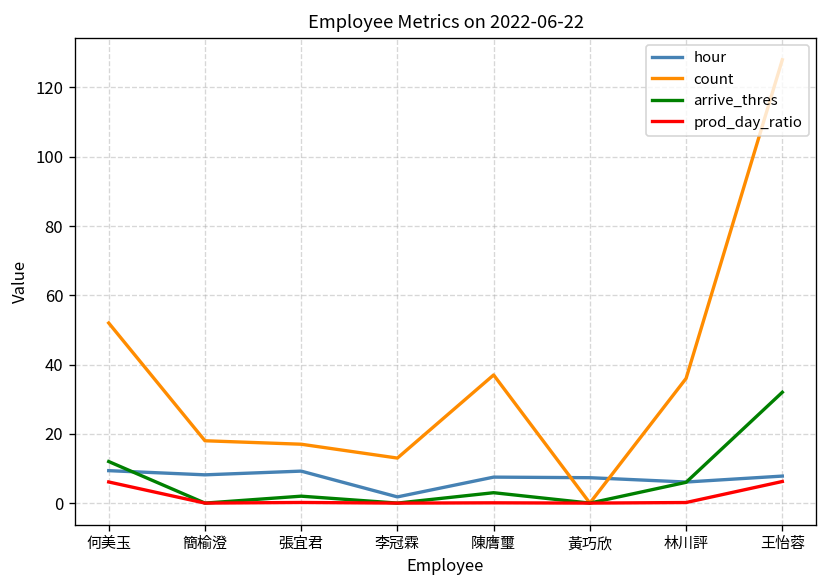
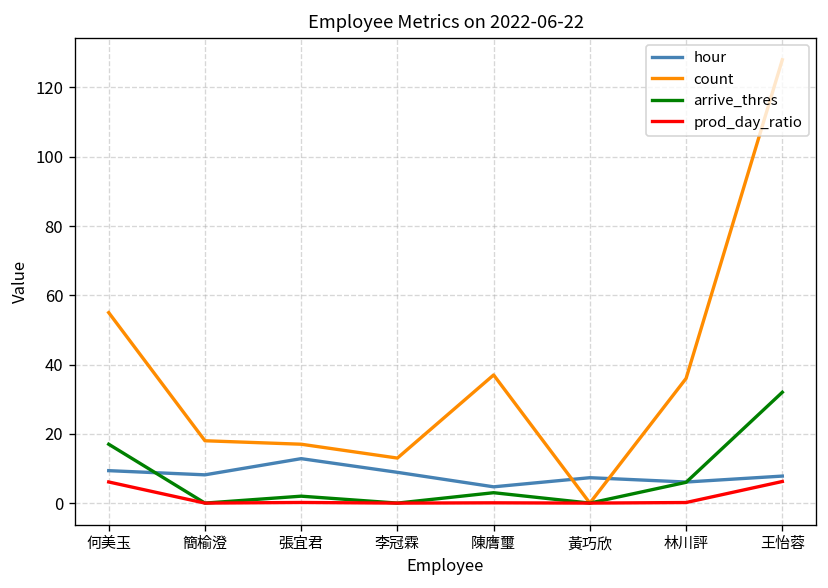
count, 何美玉: 52 -> 55
arrive_thres, 何美玉: 12 -> 17
hour, 張宜君: 9 -> 13
hour, 李冠霖: 2 -> 9
hour, 陳膺璽: 8 -> 5
